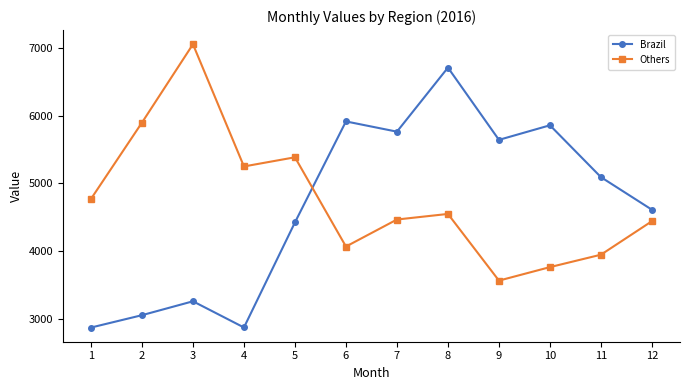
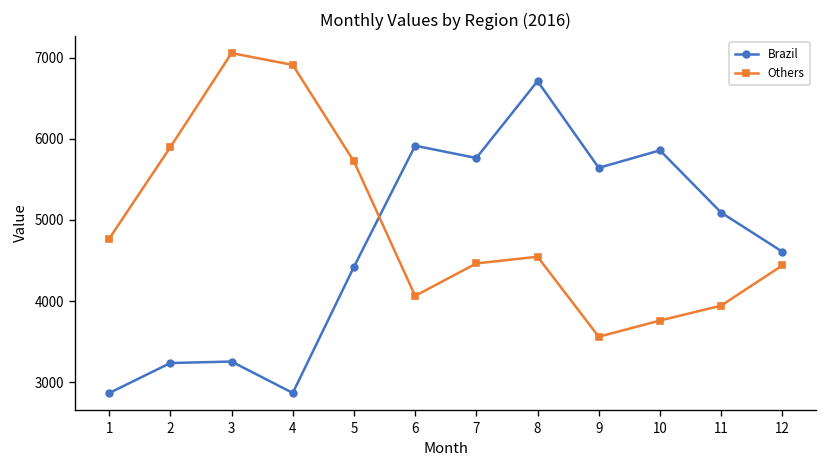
Brazil, 2: 3100 -> 3200
Others, 4: 5200 -> 6900
Others, 5: 5400 -> 5700
